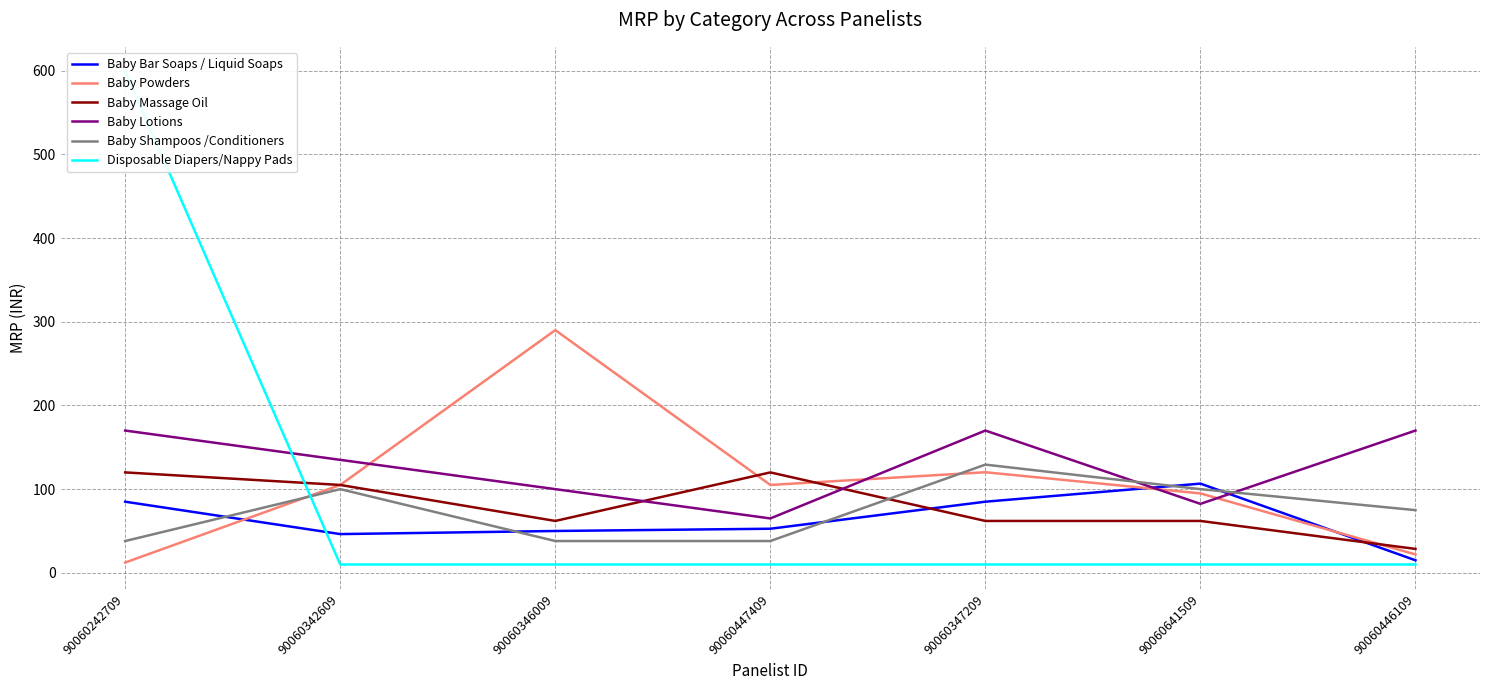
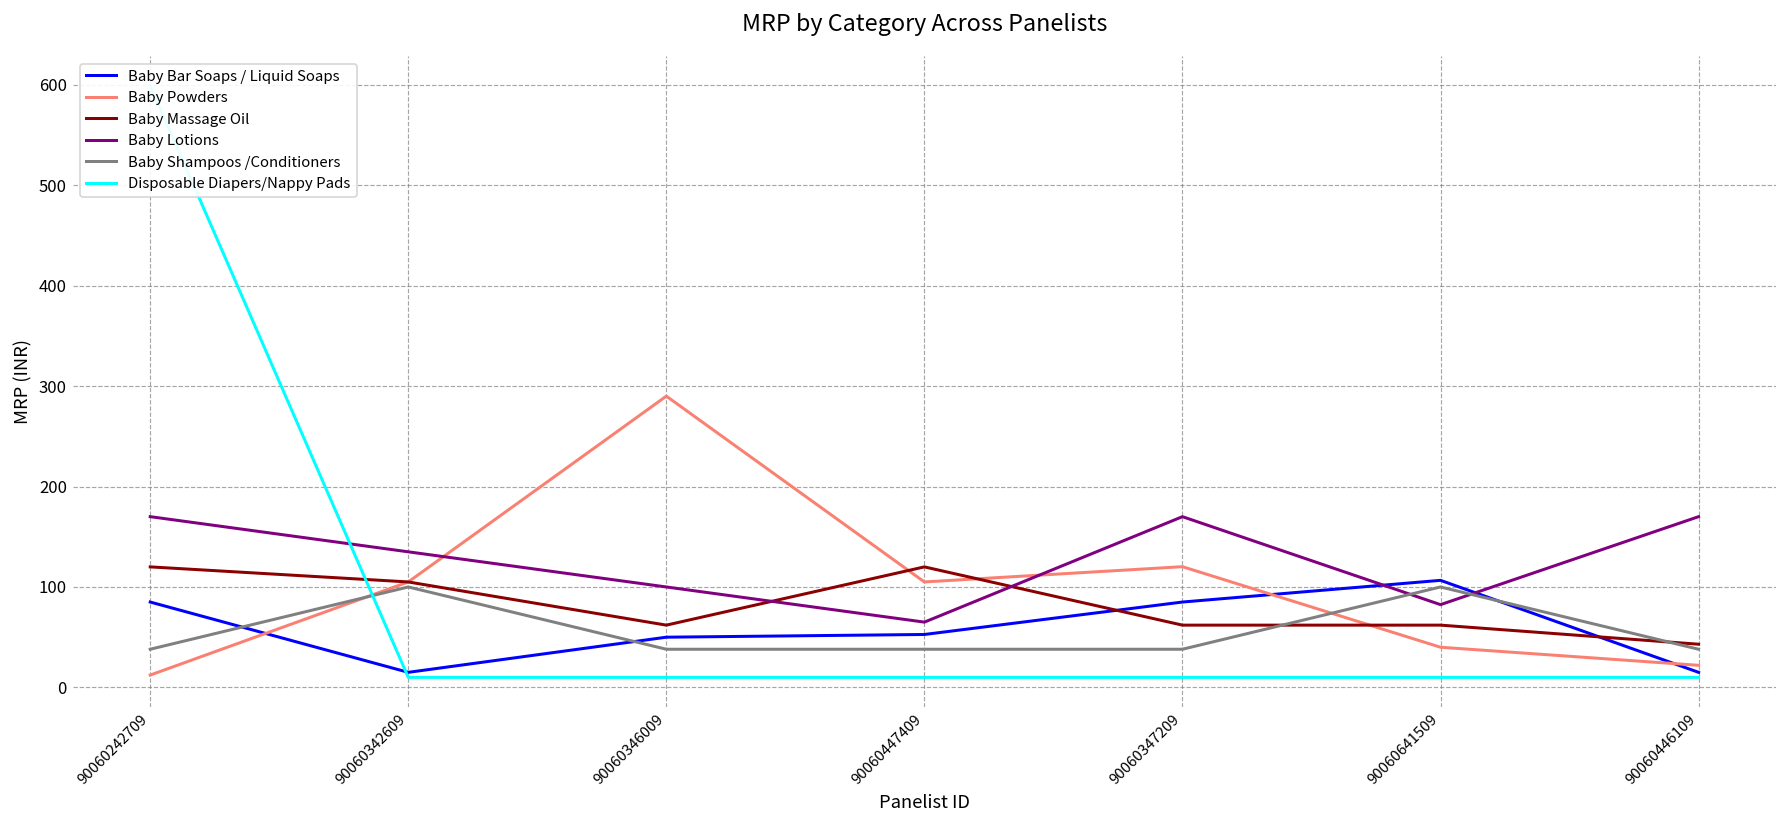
Baby Bar Soaps / Liquid Soaps, 90060342609: 50 -> 20
Baby Shampoos /Conditioners, 90060347209: 130 -> 40
Baby Powders, 90060641509: 90 -> 40
Baby Massage Oil, 90060446109: 30 -> 40
Baby Shampoos /Conditioners, 90060446109: 70 -> 40
